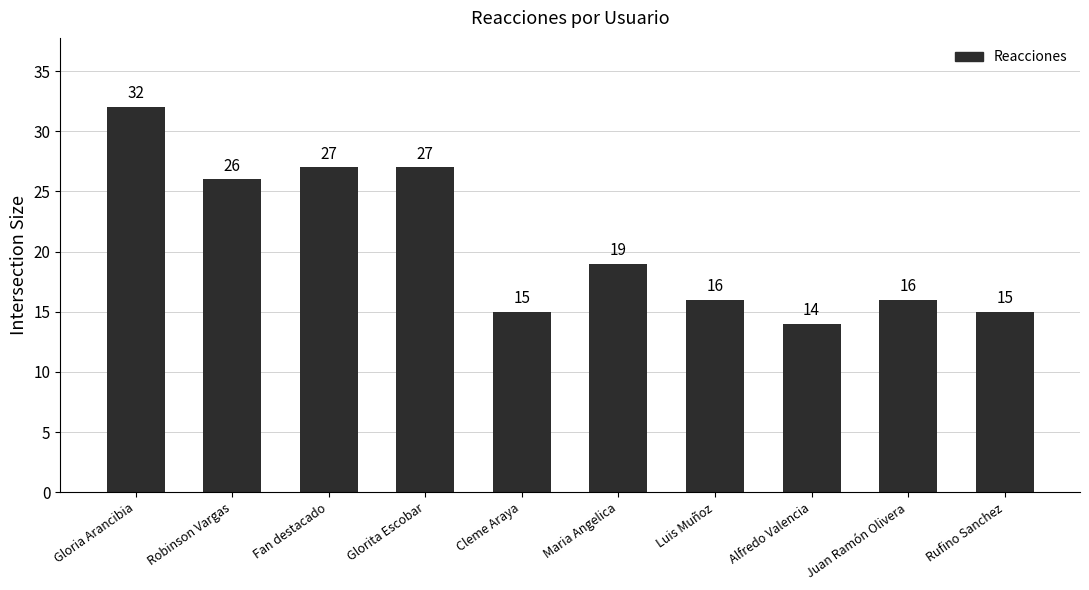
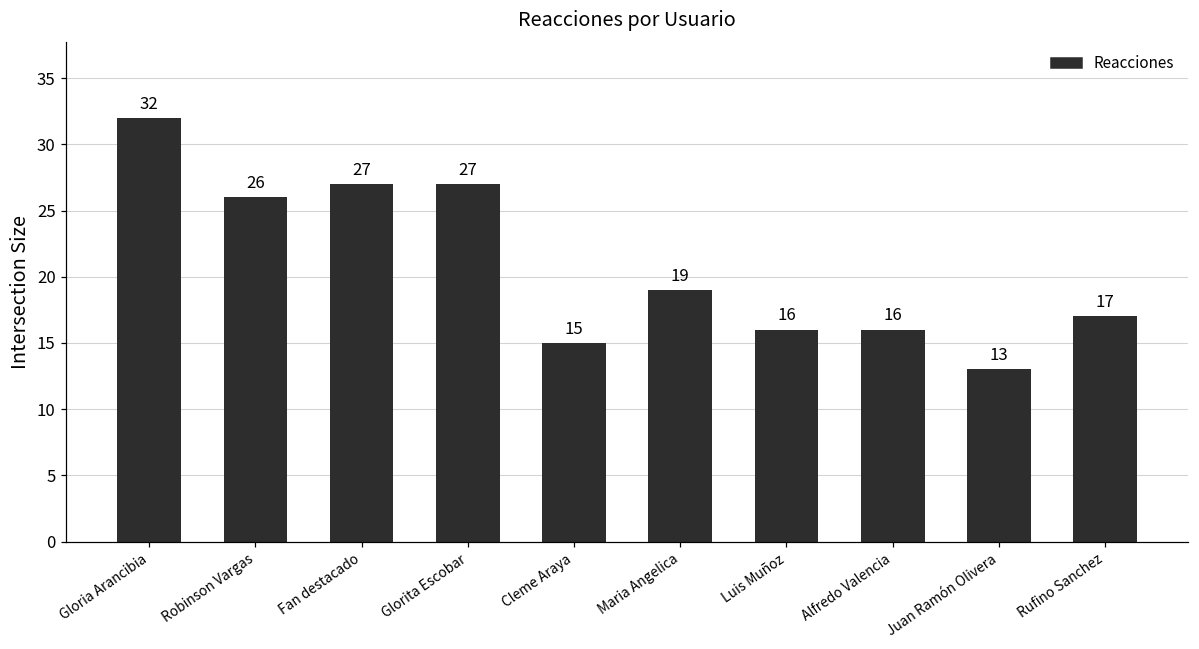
Alfredo Valencia: 14 -> 16
Juan Ramón Olivera: 16 -> 13
Rufino Sanchez: 15 -> 17
